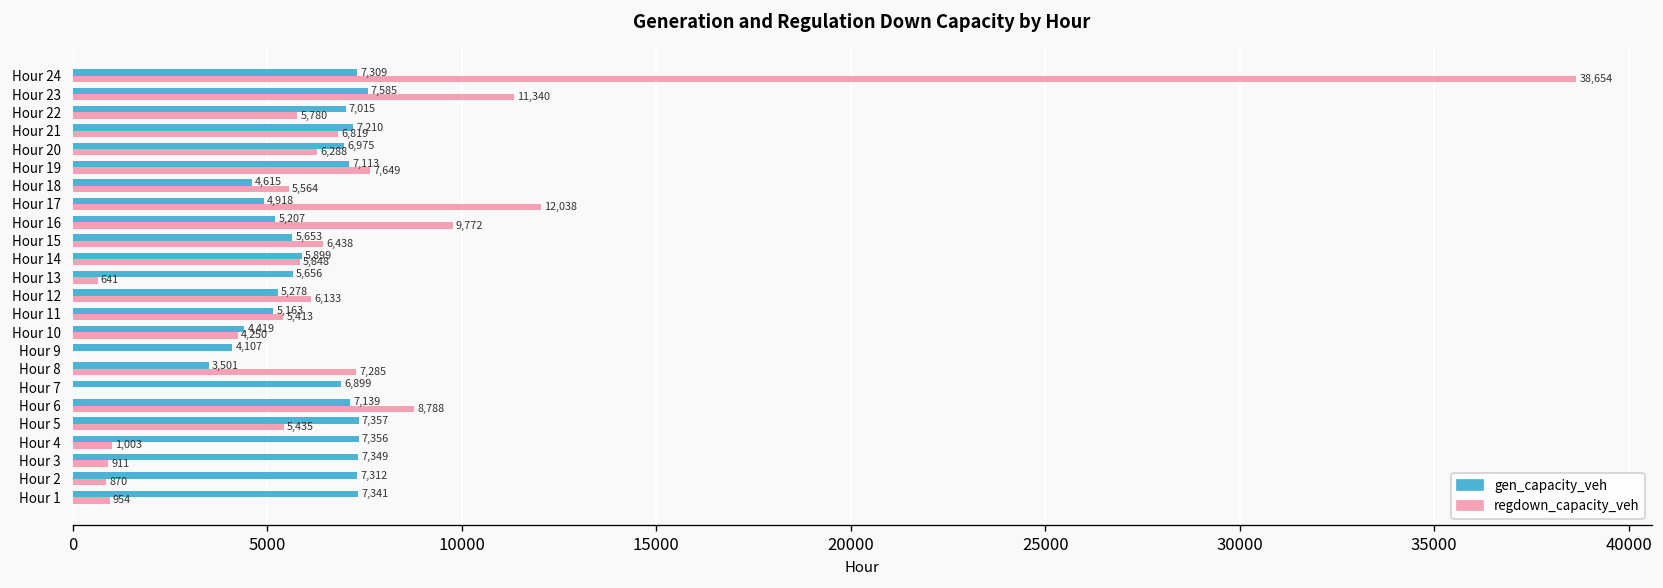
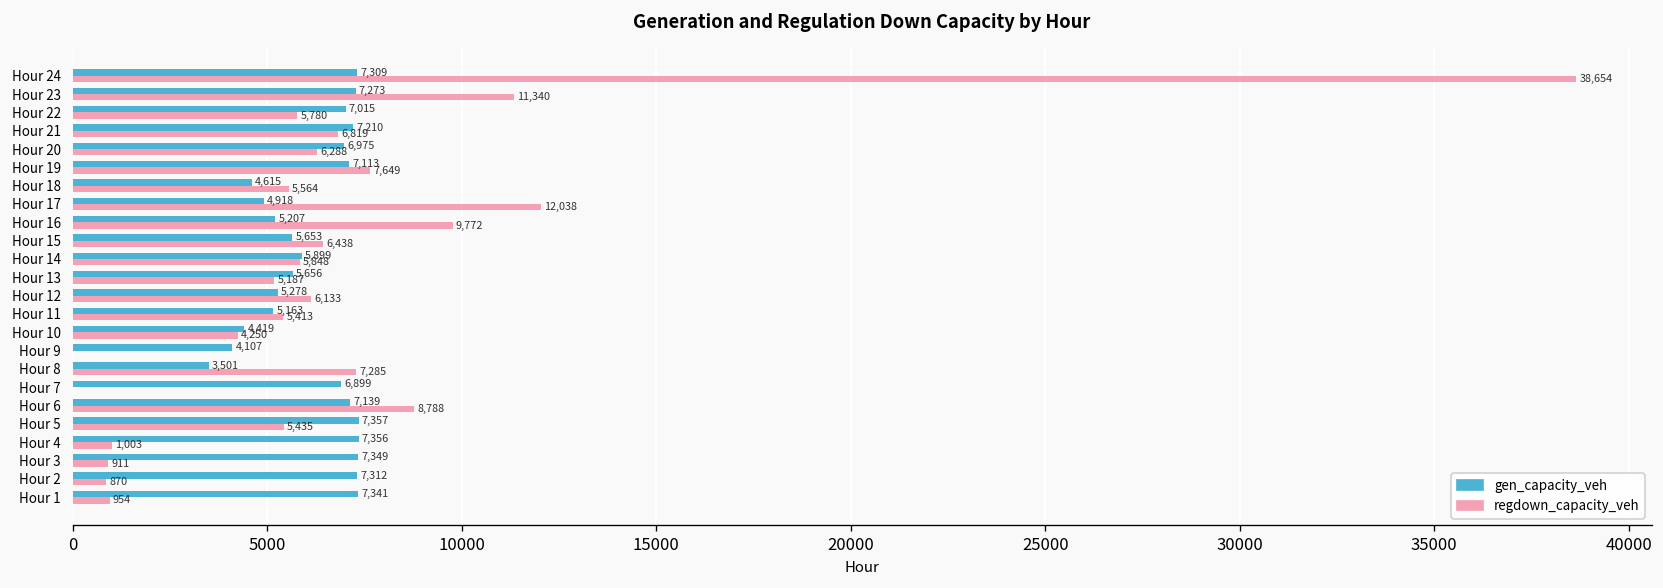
gen_capacity_veh, Hour 23: 7,585 -> 7,273
regdown_capacity_veh, Hour 13: 641 -> 5,187
